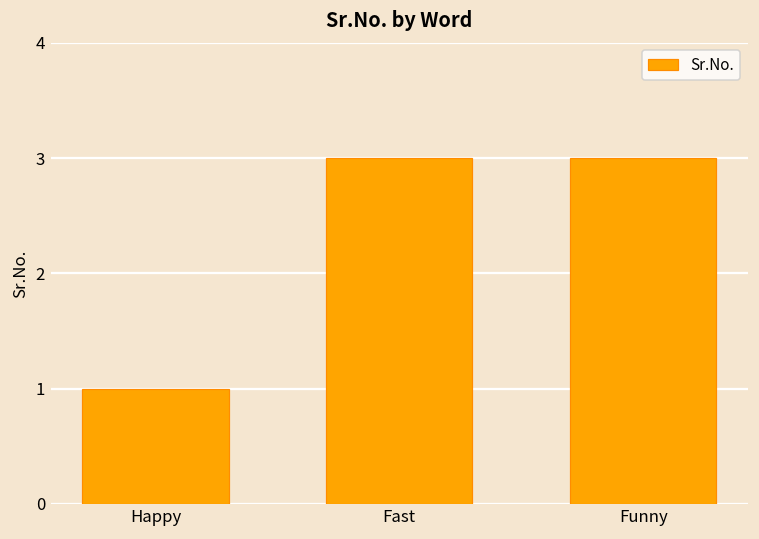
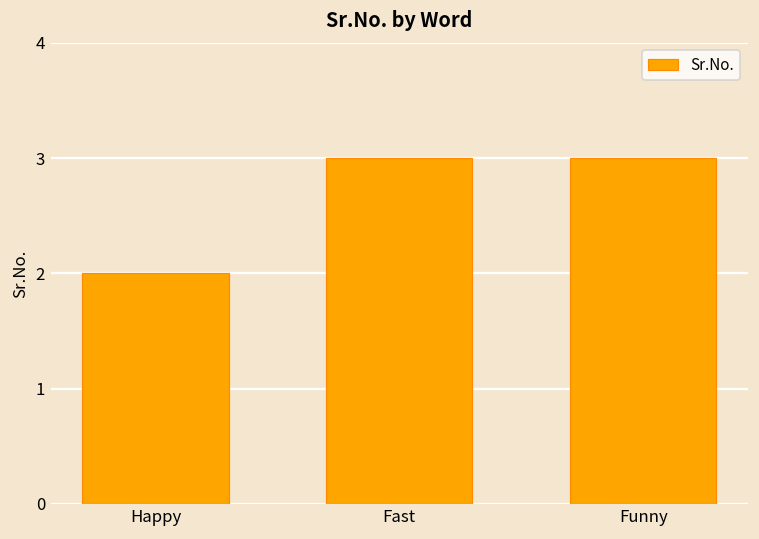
Happy: 1 -> 2
